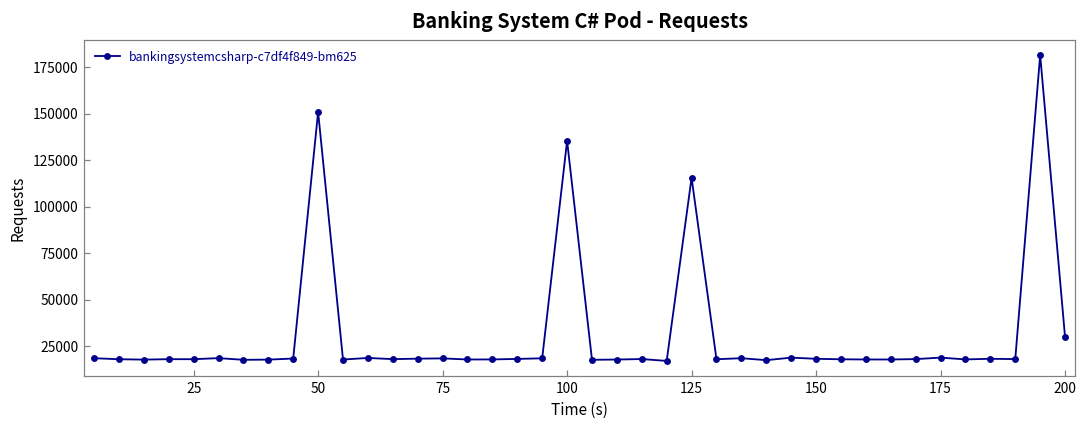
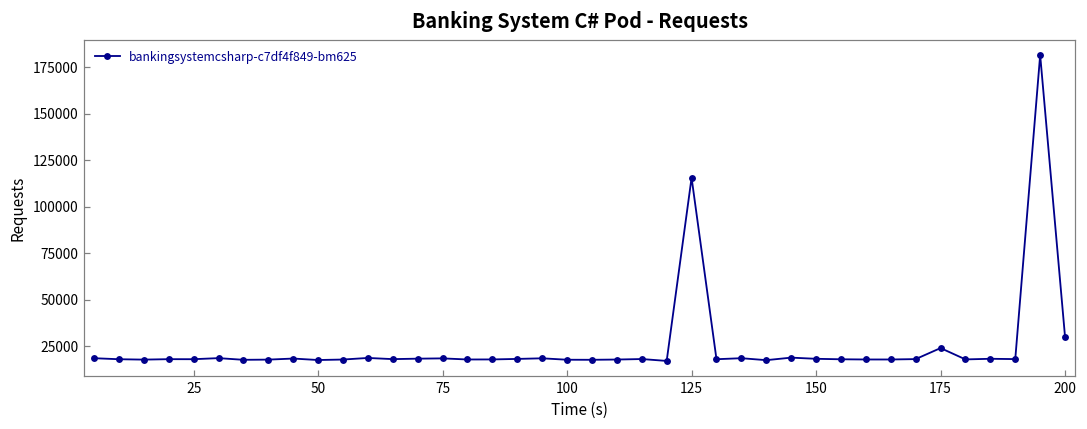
50: 151000 -> 18000
100: 135000 -> 18000
175: 19000 -> 24000
